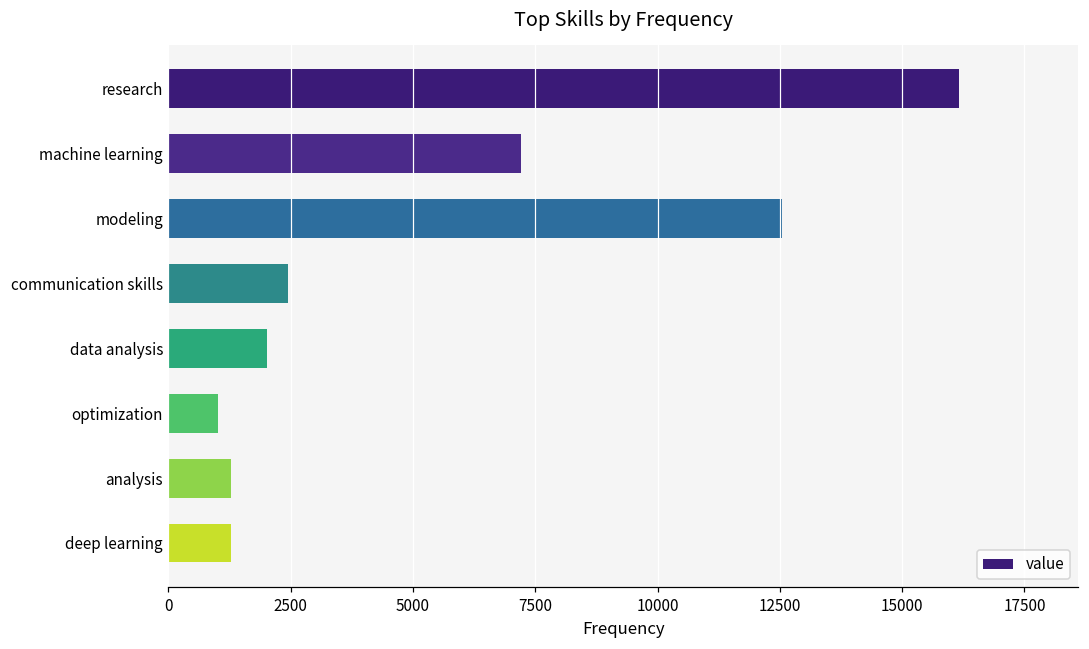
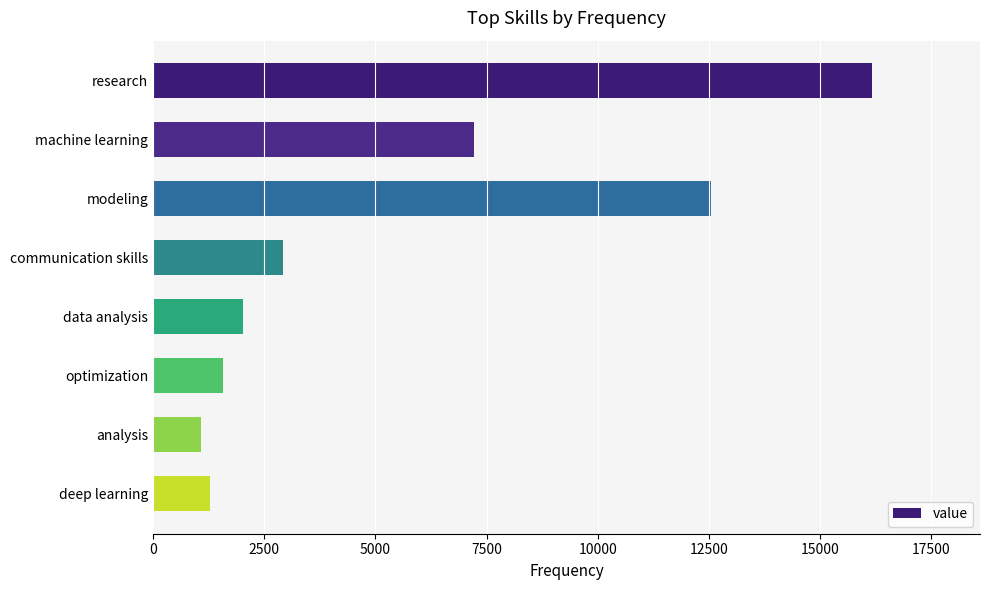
communication skills: 2400 -> 2900
optimization: 1000 -> 1600
analysis: 1300 -> 1100
